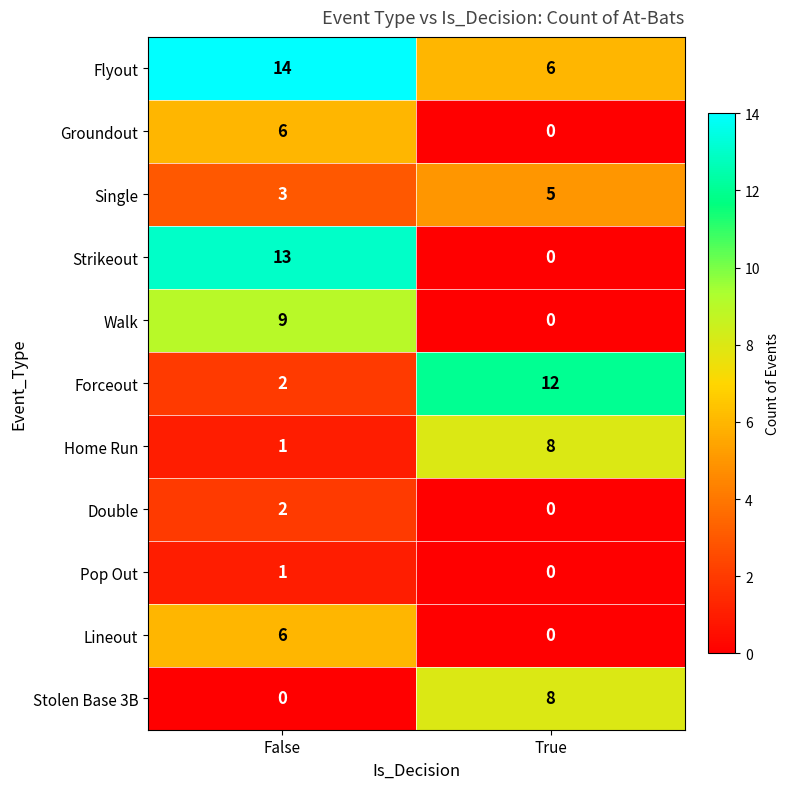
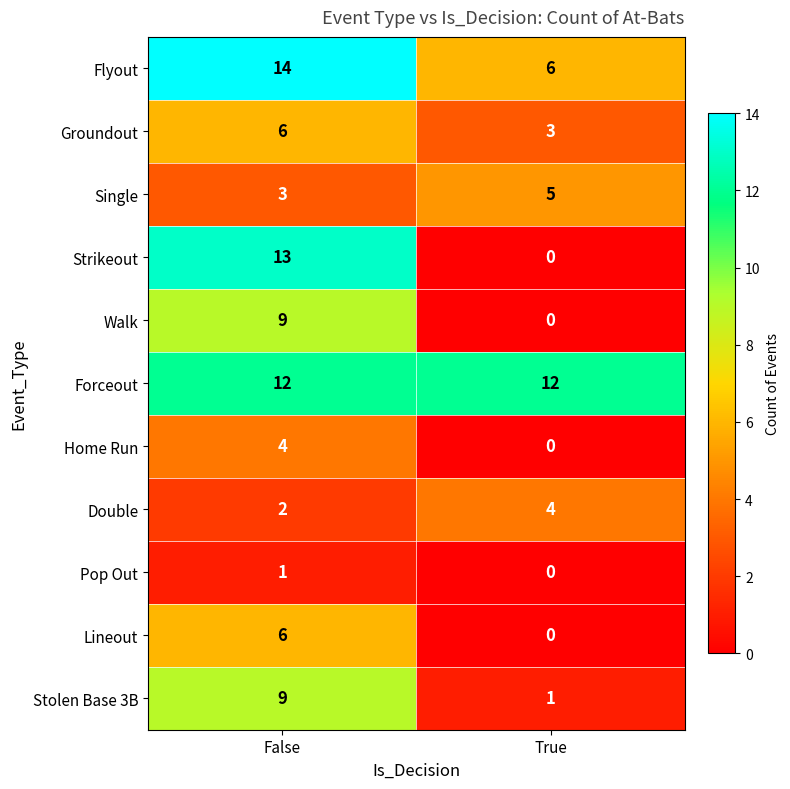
Groundout, True: 0 -> 3
Forceout, False: 2 -> 12
Home Run, False: 1 -> 4
Home Run, True: 8 -> 0
Double, True: 0 -> 4
Stolen Base 3B, False: 0 -> 9
Stolen Base 3B, True: 8 -> 1
